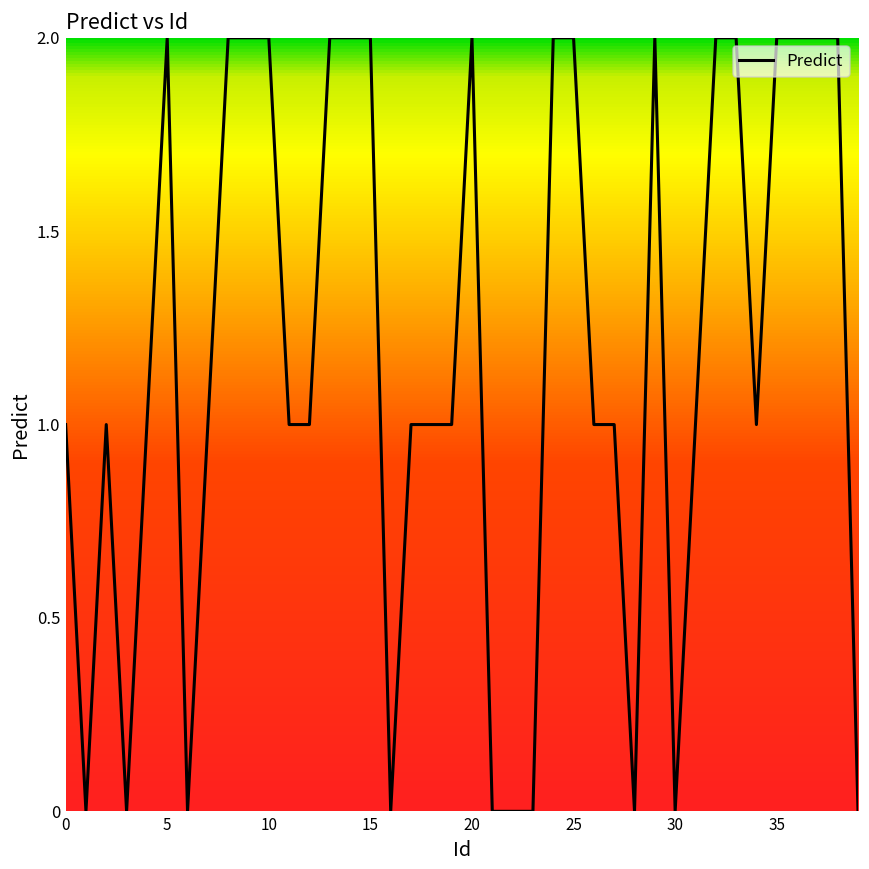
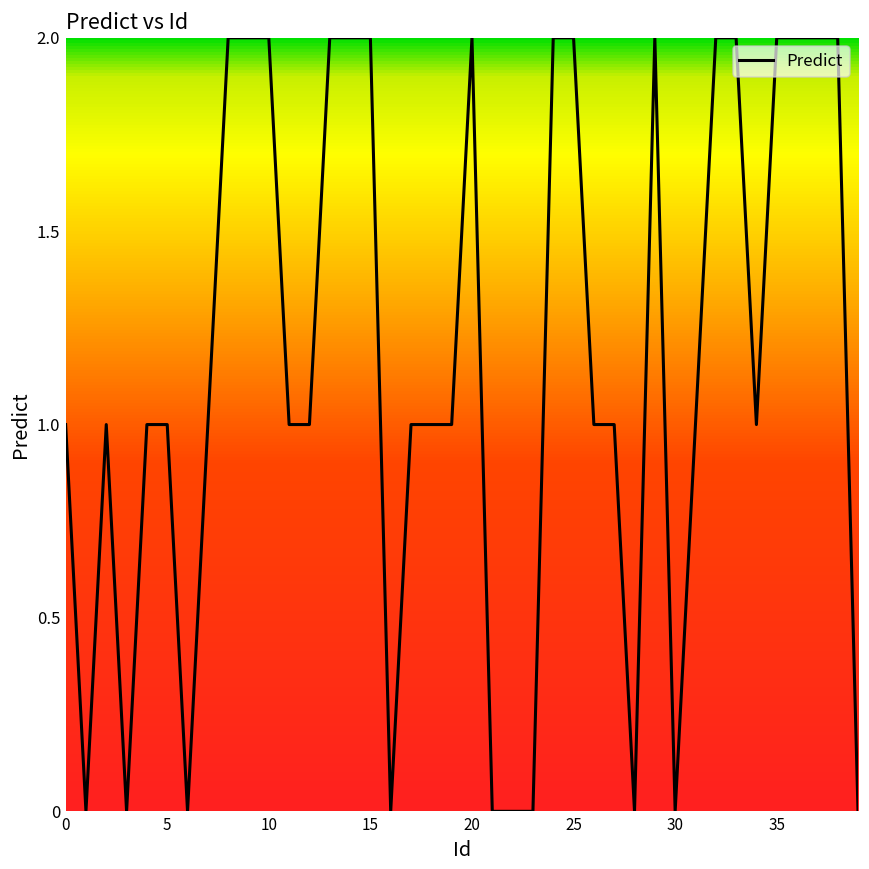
5: 2 -> 1
